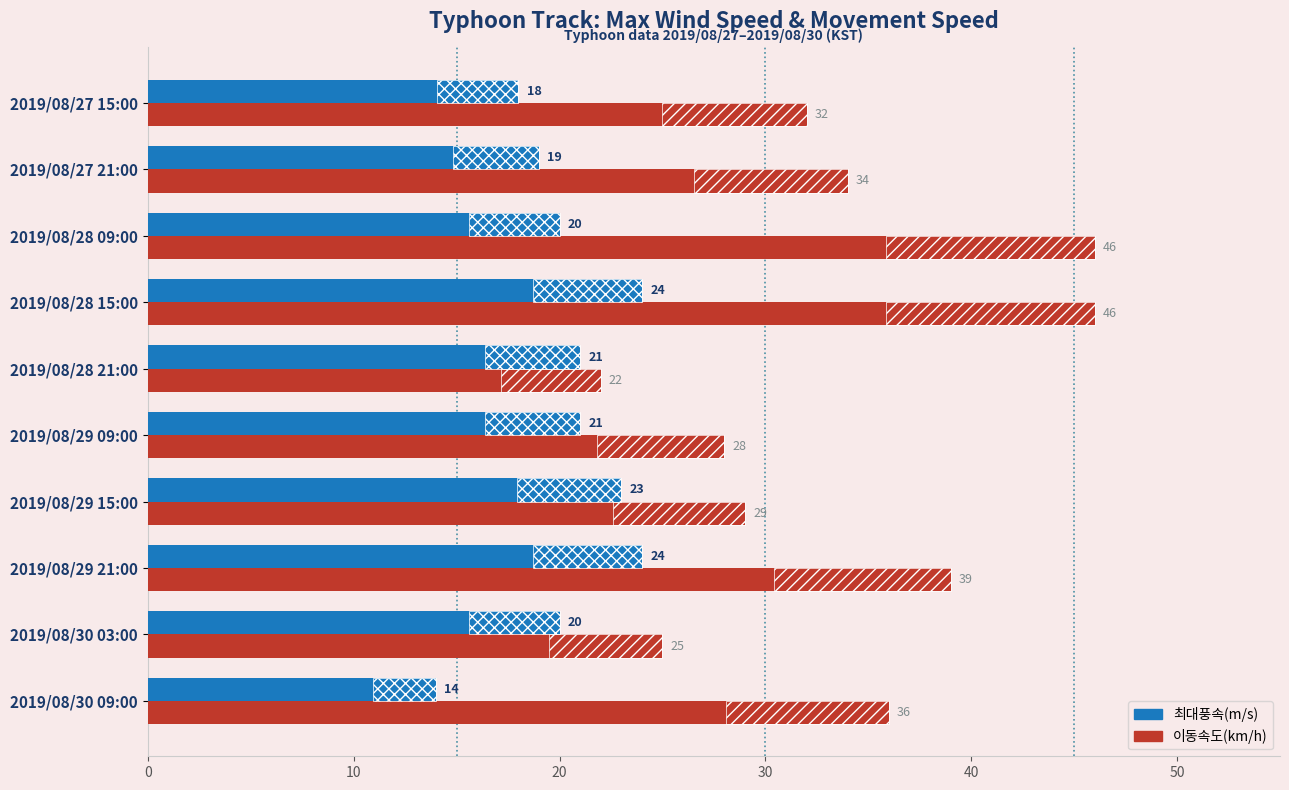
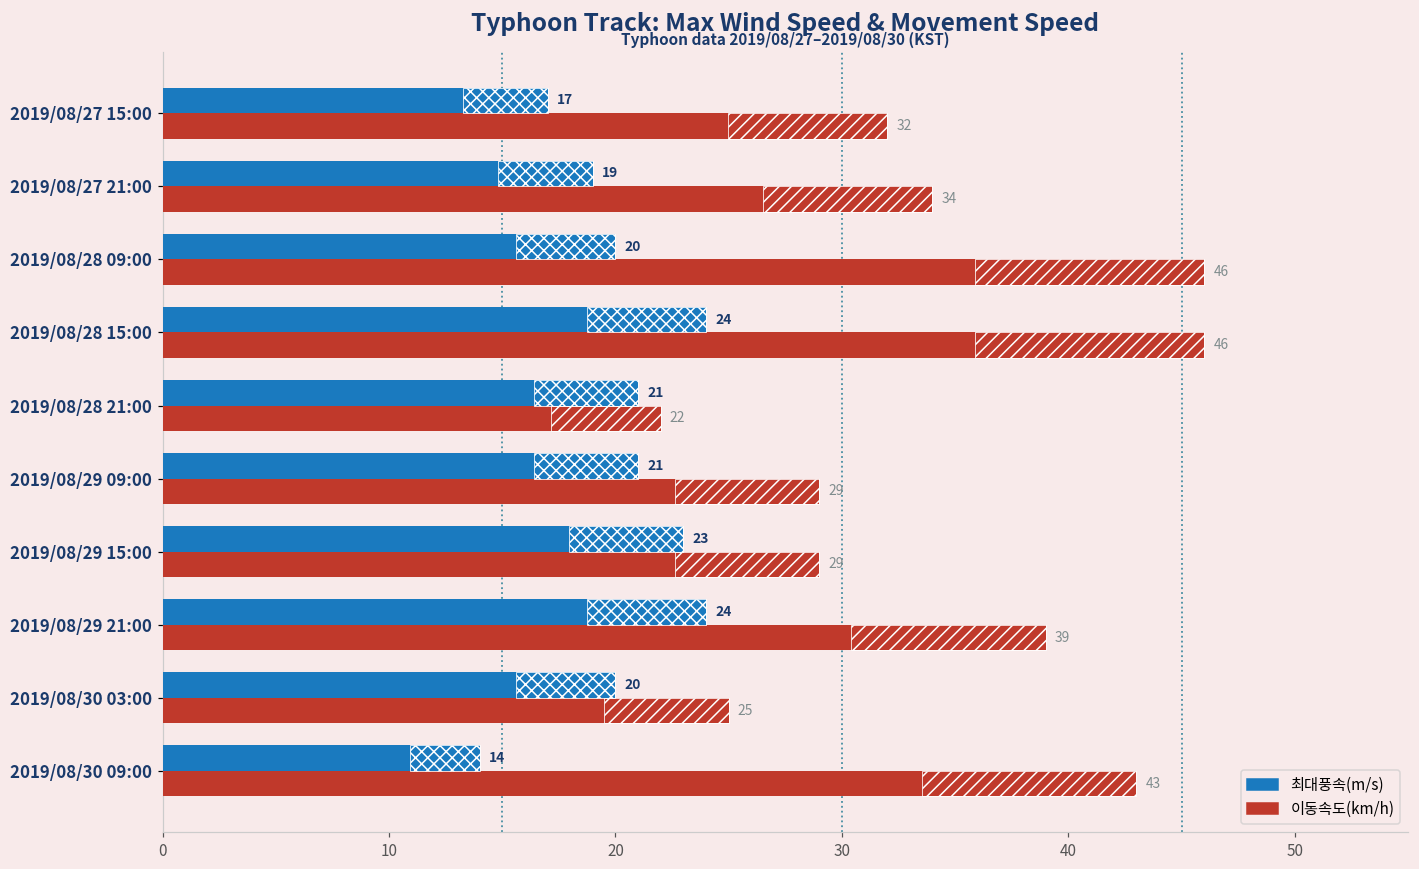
최대풍속(m/s), 2019/08/27 15:00: 18 -> 17
이동속도(km/h), 2019/08/29 09:00: 28 -> 29
이동속도(km/h), 2019/08/30 09:00: 36 -> 43
